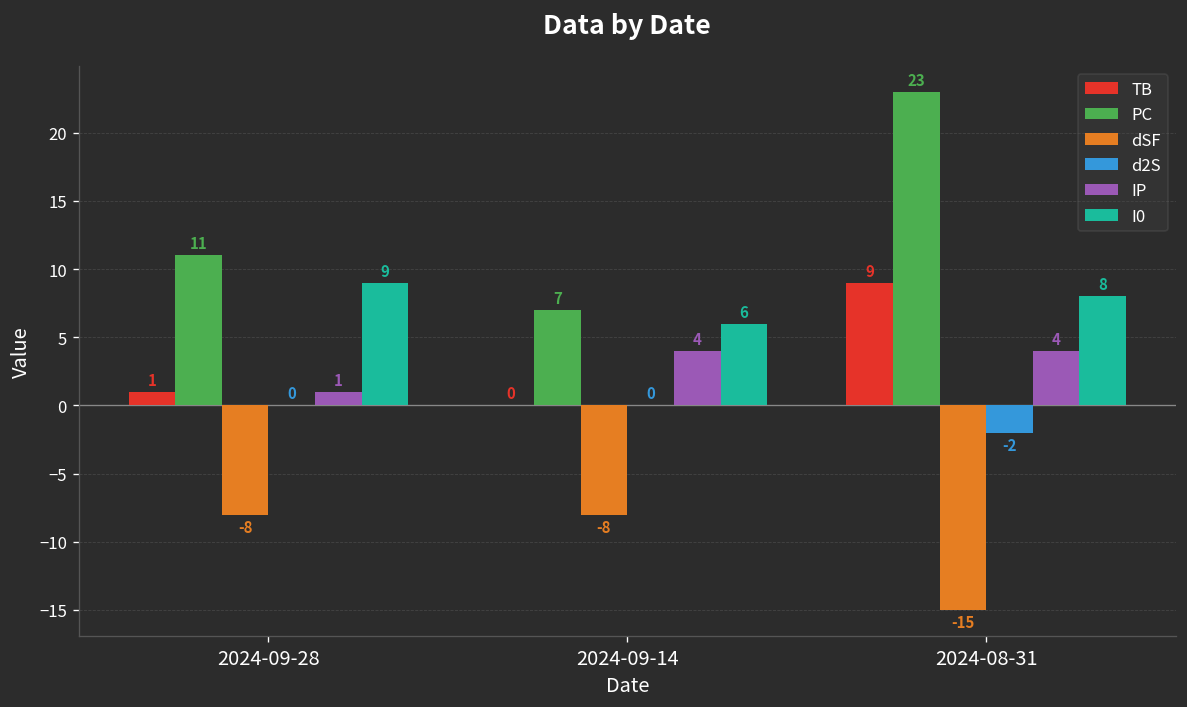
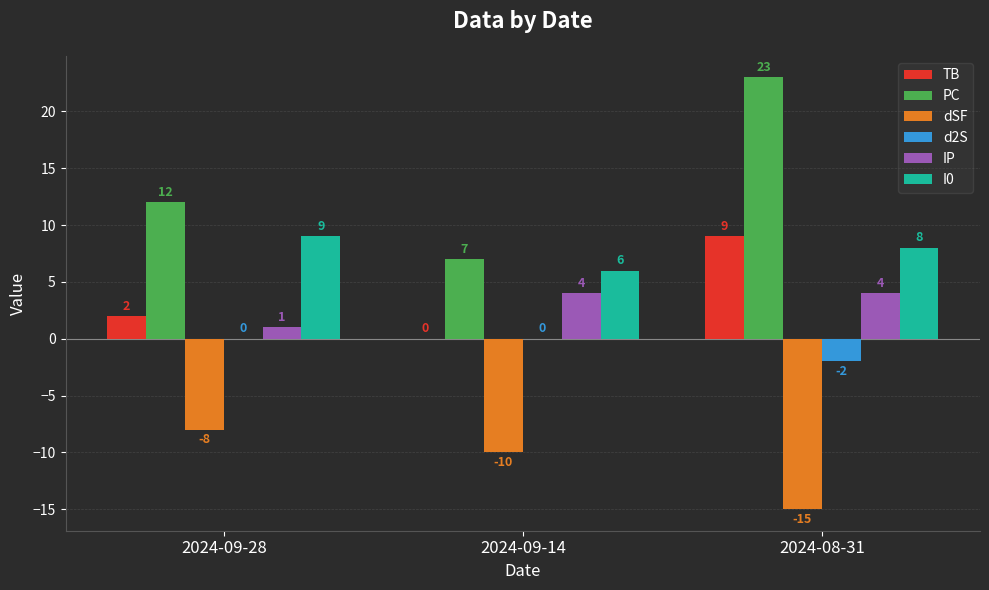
TB, 2024-09-28: 1 -> 2
PC, 2024-09-28: 11 -> 12
dSF, 2024-09-14: -8 -> -10
